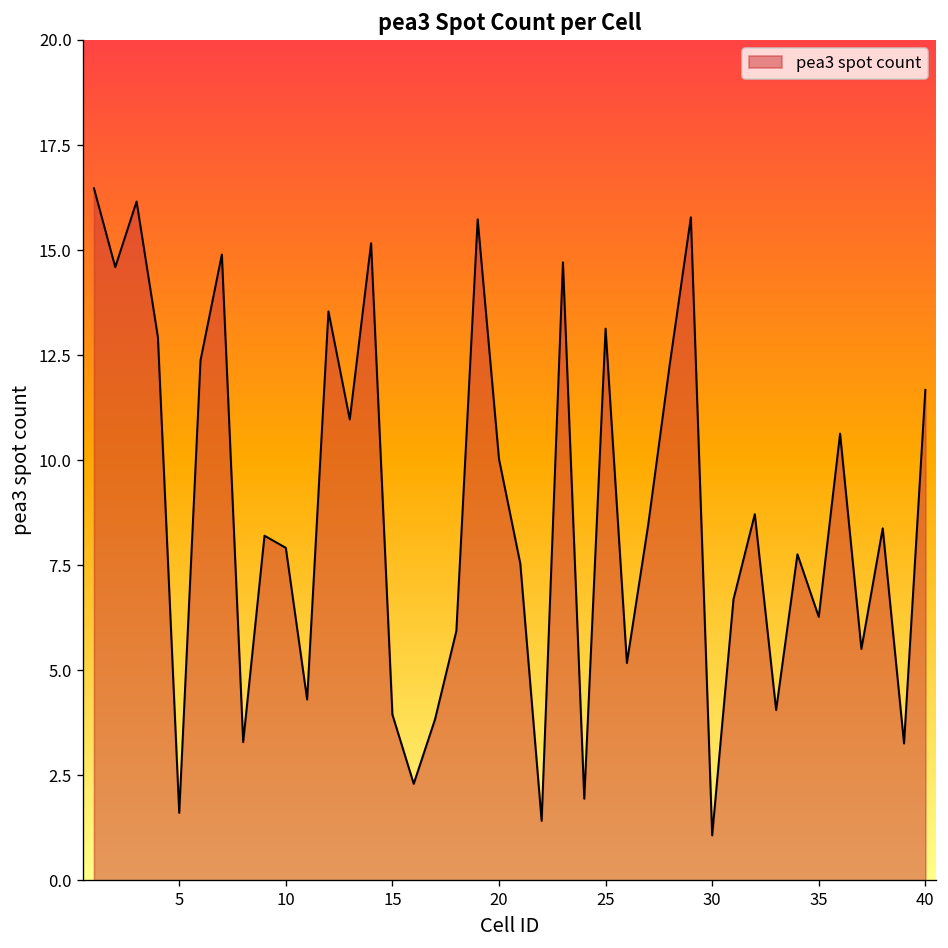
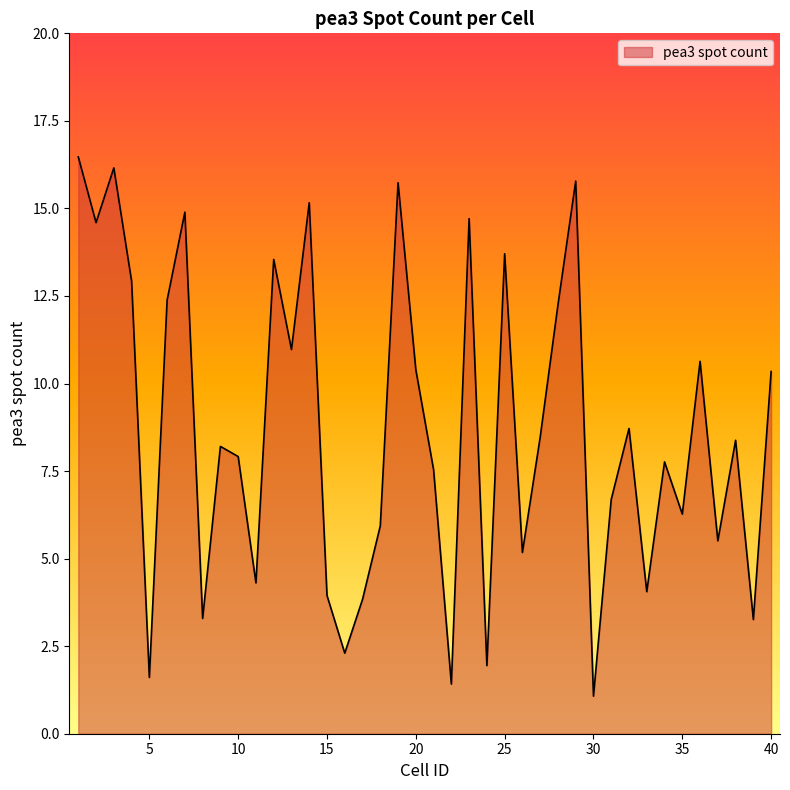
20: 10.0 -> 10.4
25: 13.1 -> 13.7
40: 11.7 -> 10.3
